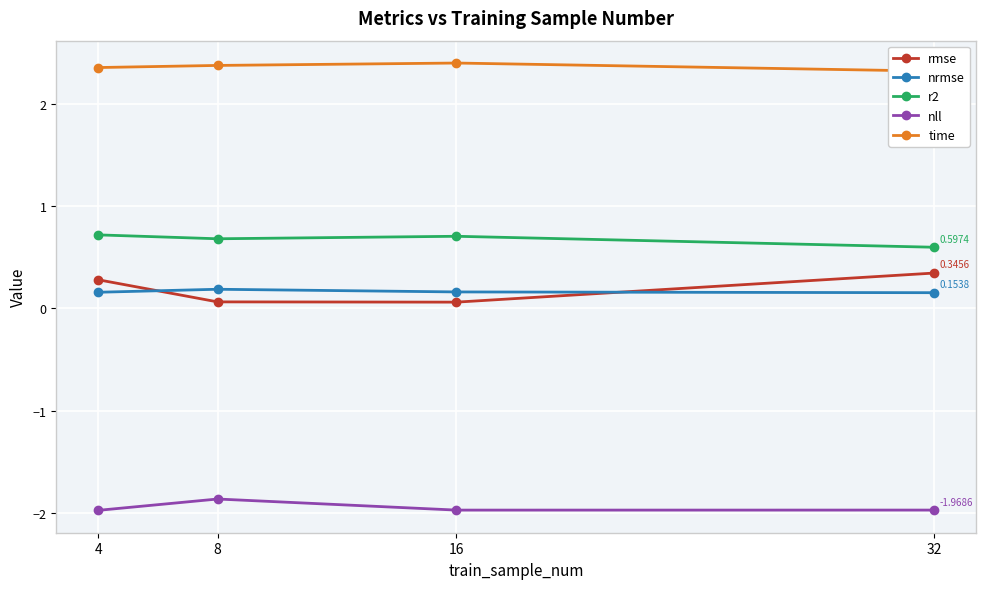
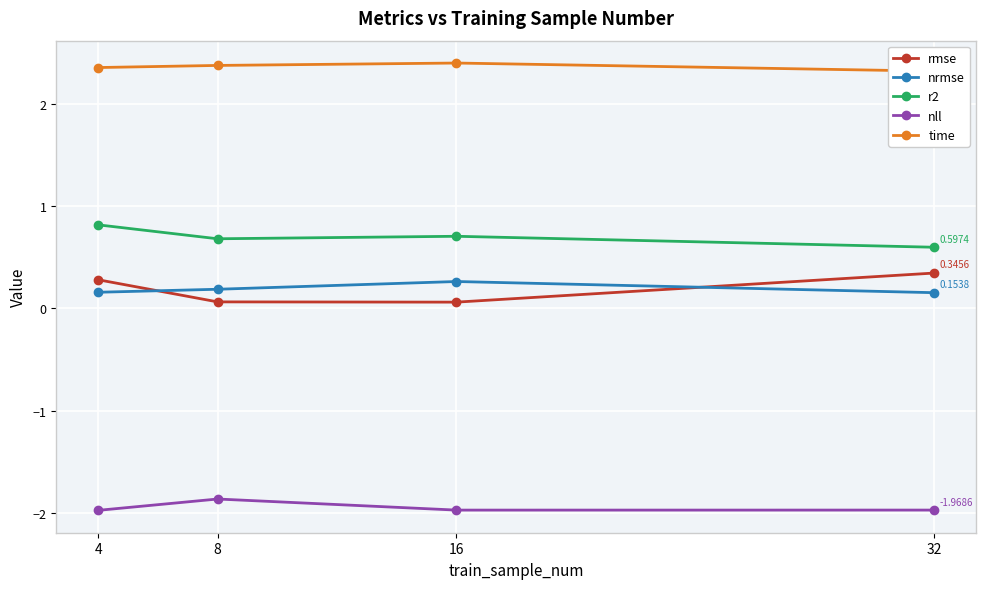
r2, 4: 0.72 -> 0.82
nrmse, 16: 0.16 -> 0.26
